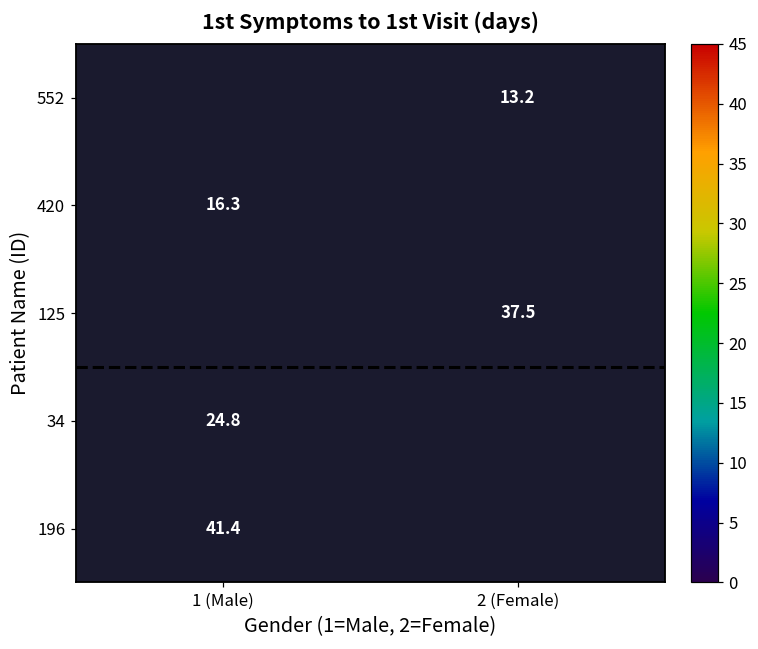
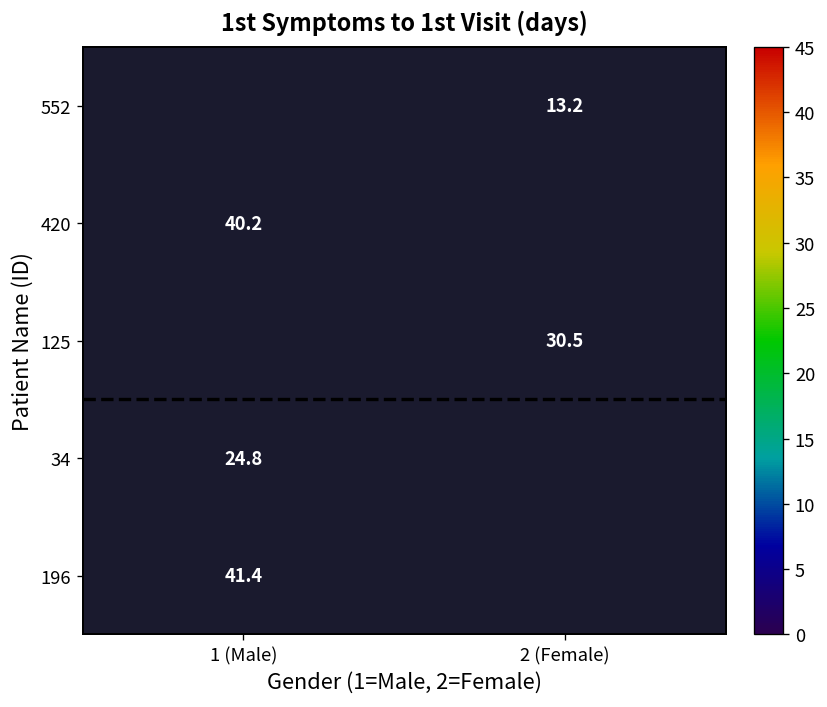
420, 1 (Male): 16.3 -> 40.2
125, 2 (Female): 37.5 -> 30.5
